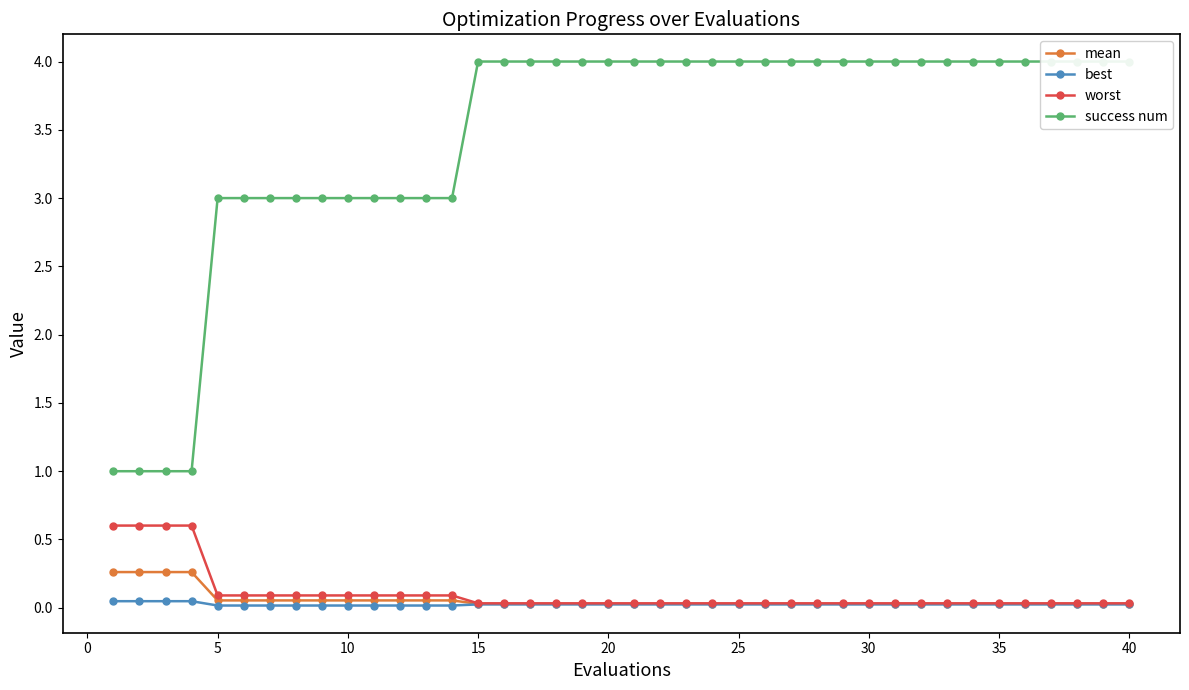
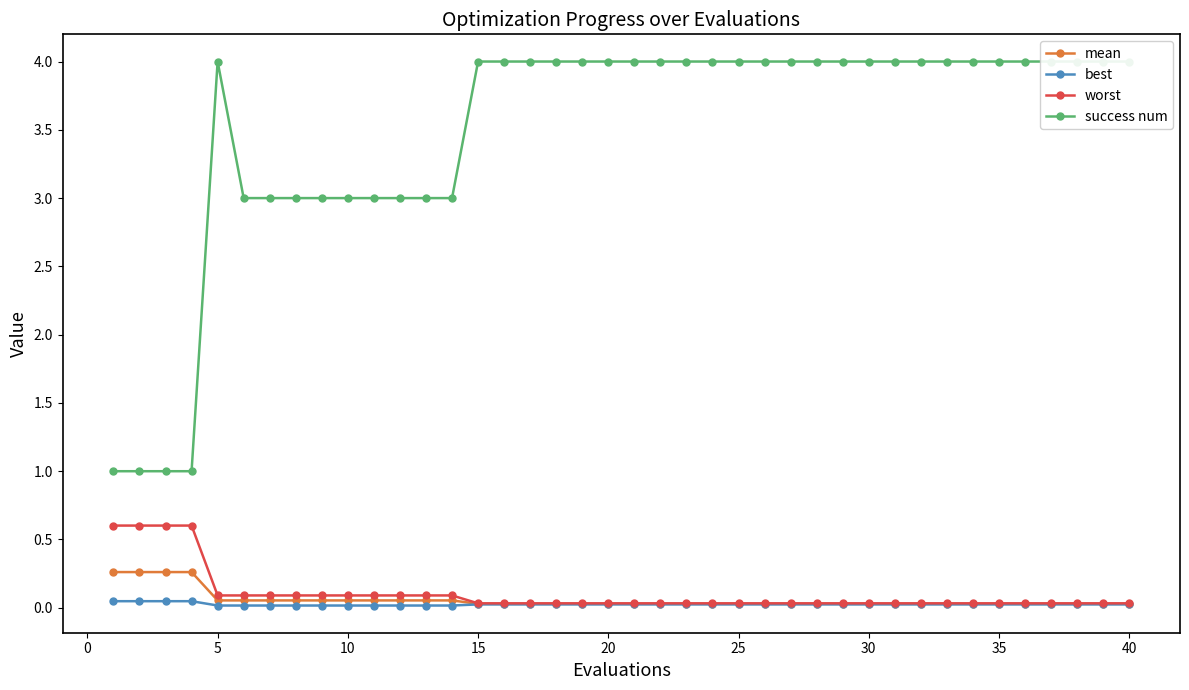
success num, 5: 3 -> 4
